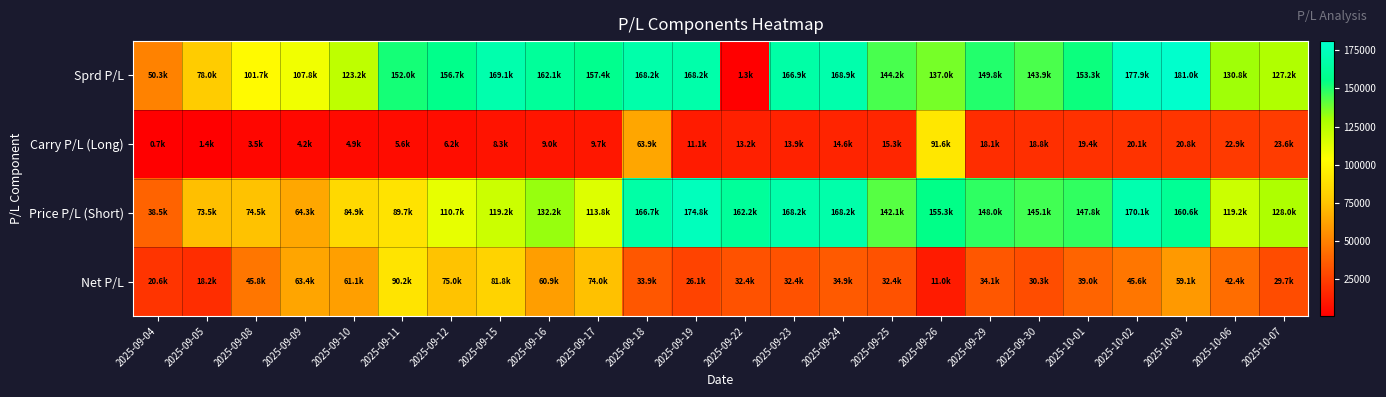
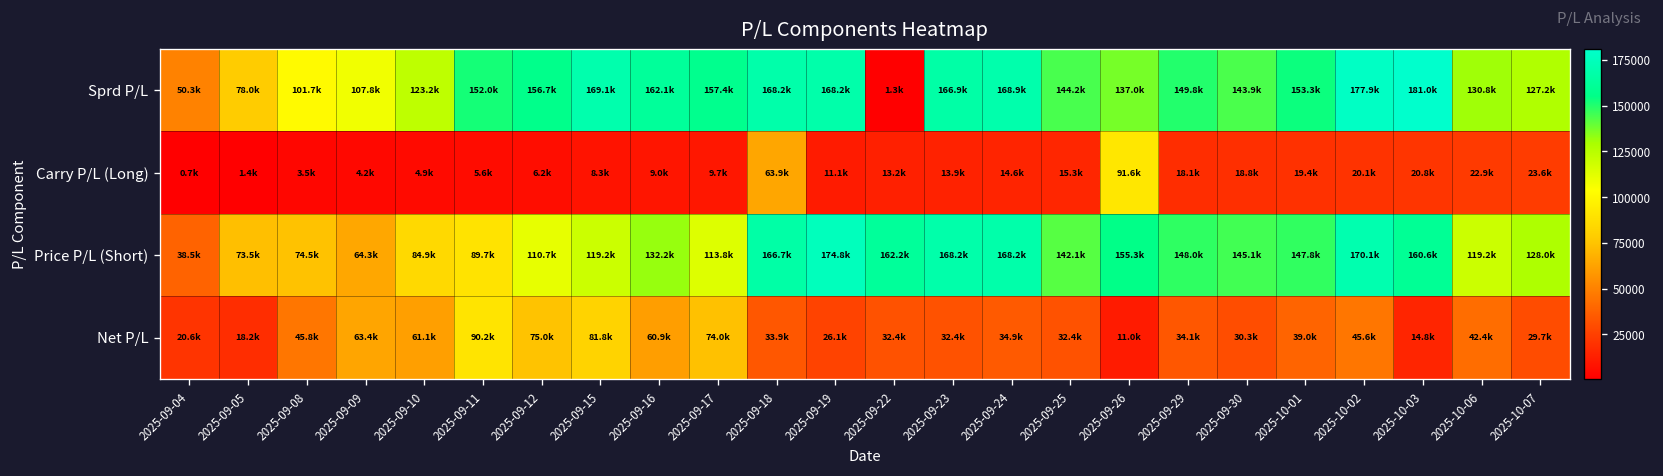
Net P/L, 2025-10-03: 59.1k -> 14.8k
